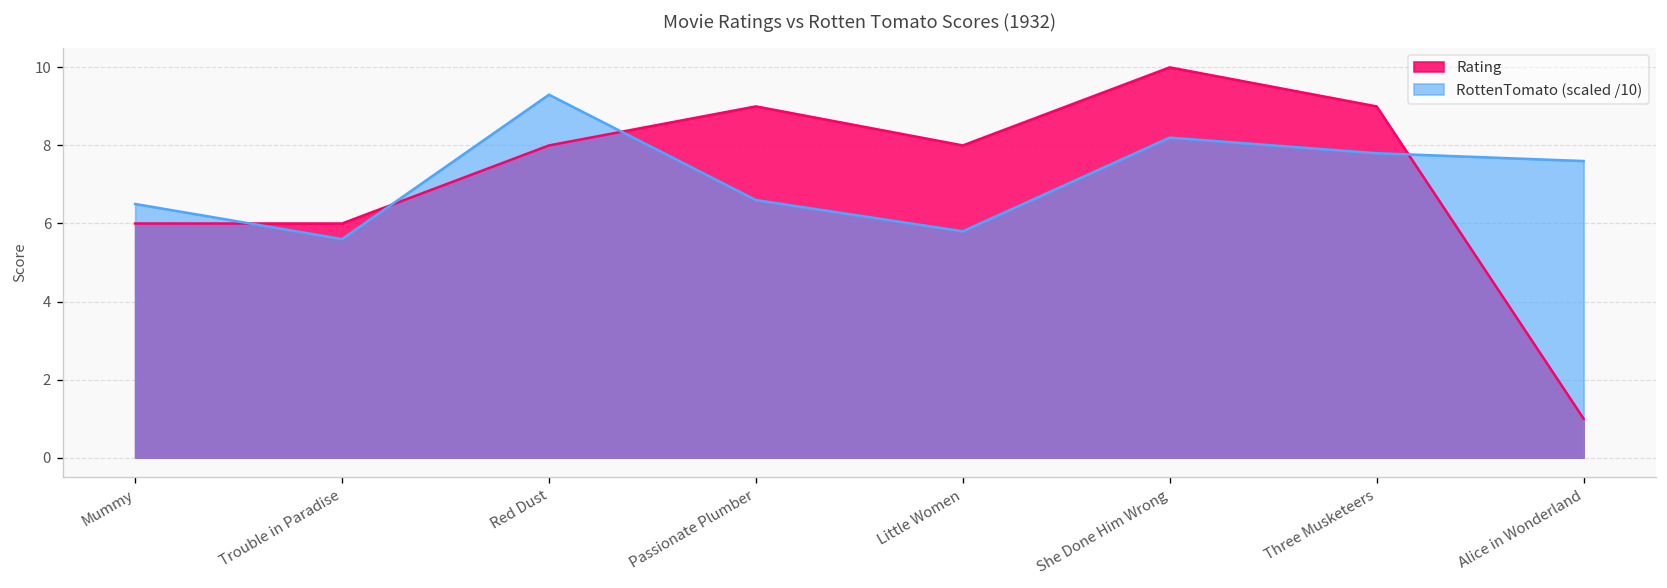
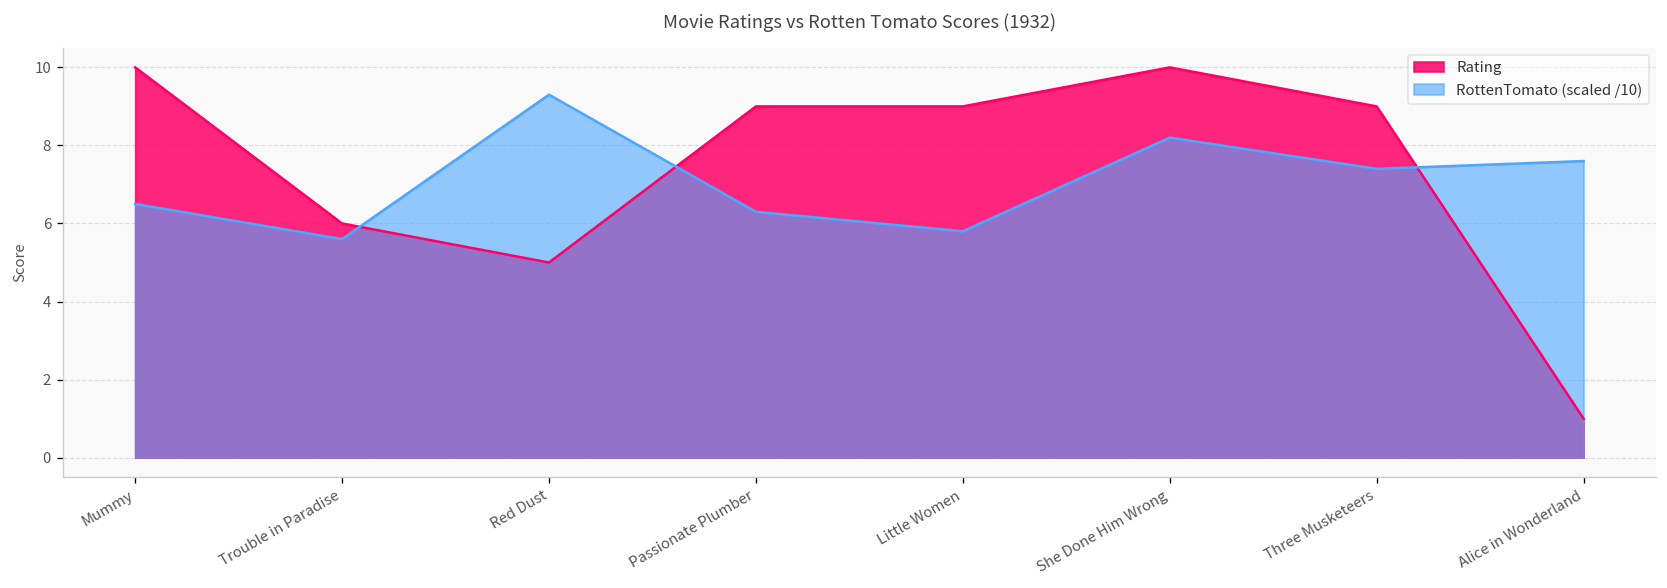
Rating, Mummy: 6 -> 10
Rating, Red Dust: 8 -> 5
RottenTomato (scaled /10), Passionate Plumber: 6.6 -> 6.3
Rating, Little Women: 8 -> 9
RottenTomato (scaled /10), Three Musketeers: 7.8 -> 7.4
